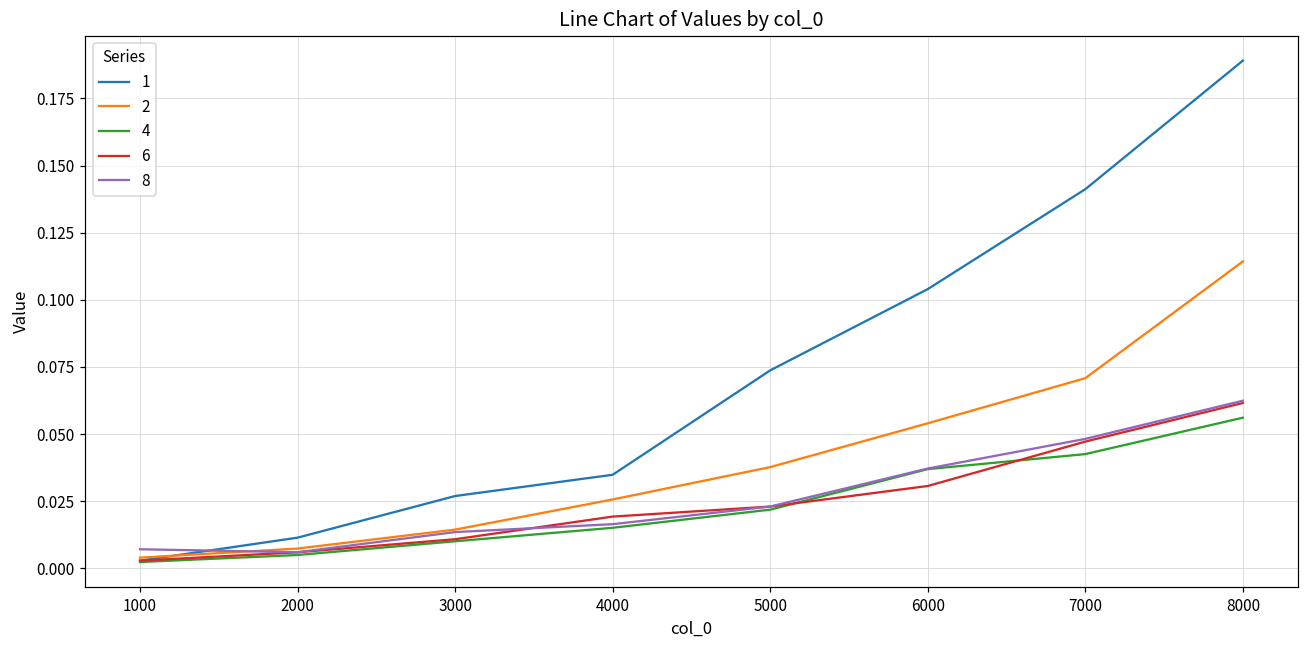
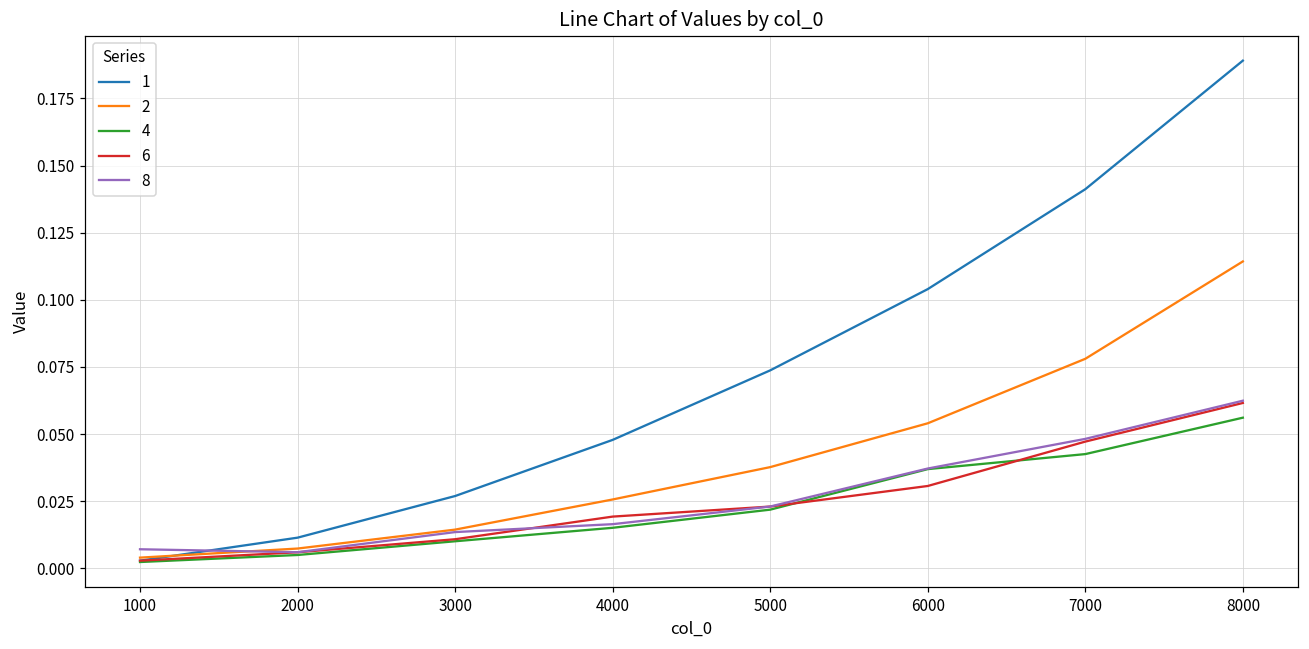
1, 4000: 0.035 -> 0.048
2, 7000: 0.071 -> 0.078
